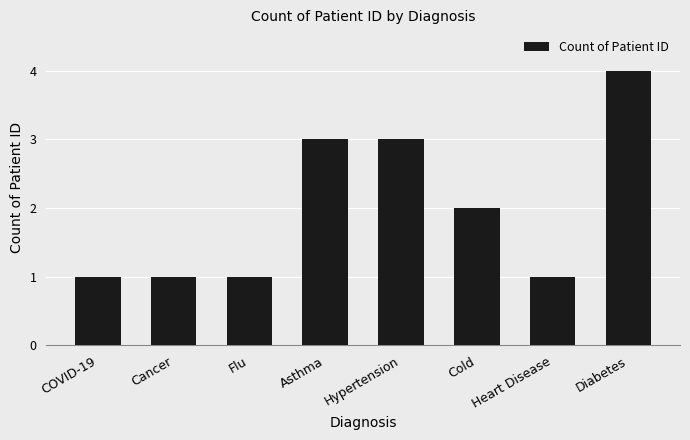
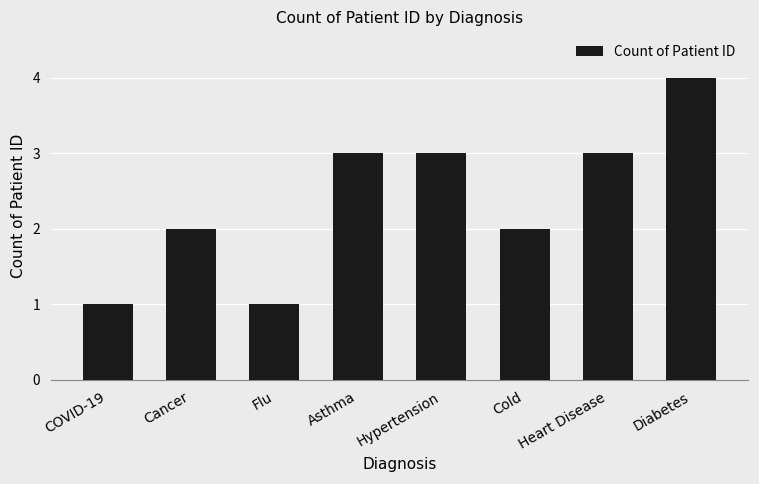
Cancer: 1 -> 2
Heart Disease: 1 -> 3
